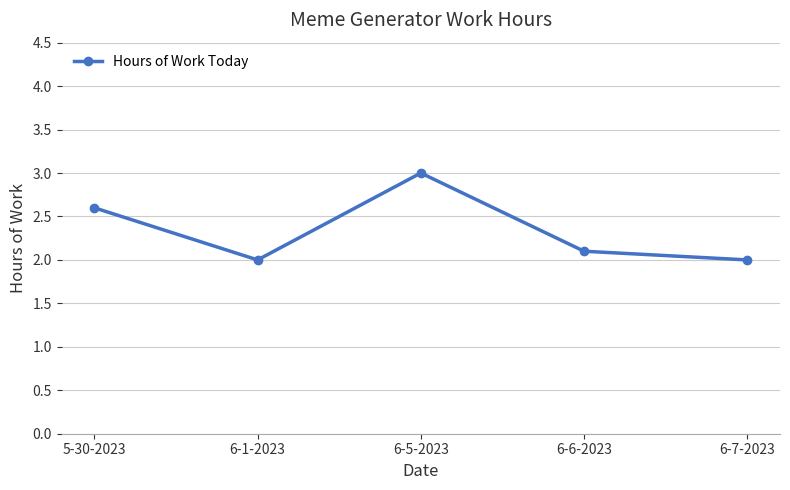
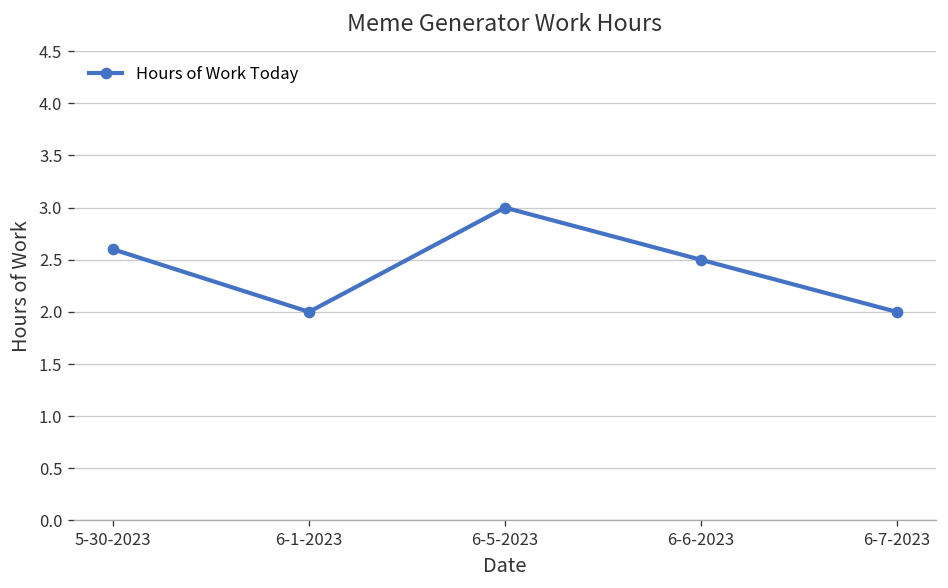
6-6-2023: 2.1 -> 2.5
